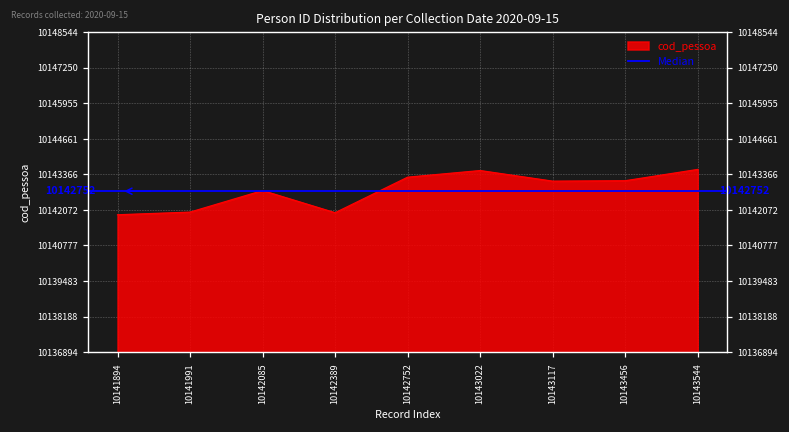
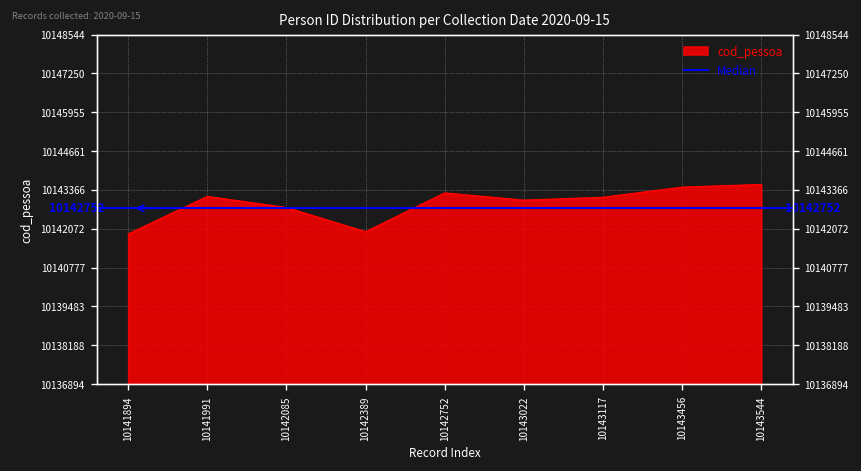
10141991: 10142000 -> 10143100
10143022: 10143500 -> 10143000
10143456: 10143100 -> 10143500
